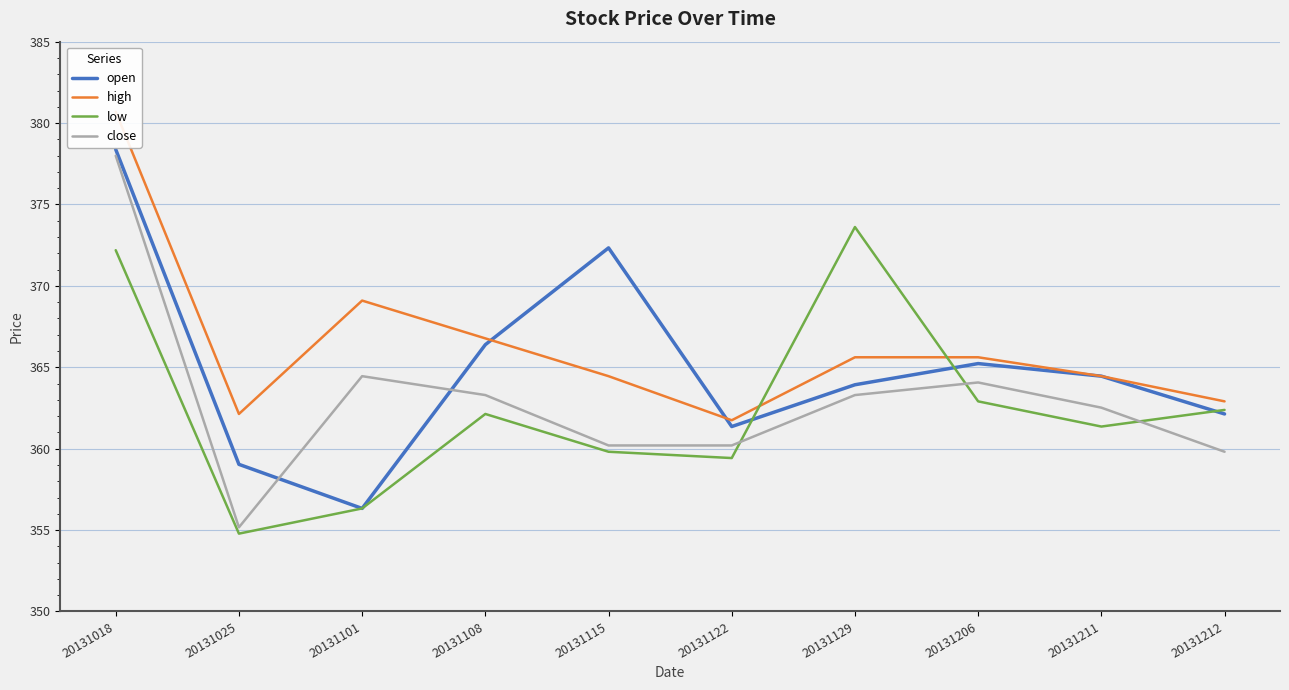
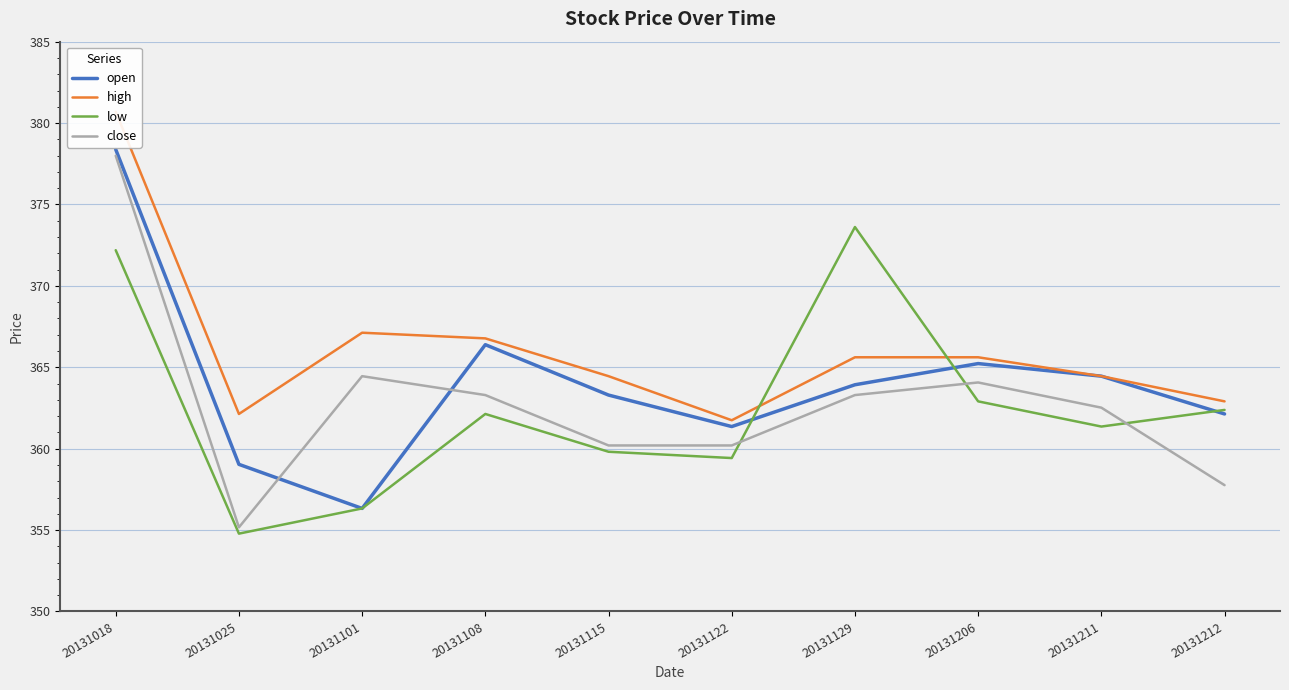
high, 20131101: 369.1 -> 367.1
open, 20131115: 372.3 -> 363.3
close, 20131212: 359.8 -> 357.8
